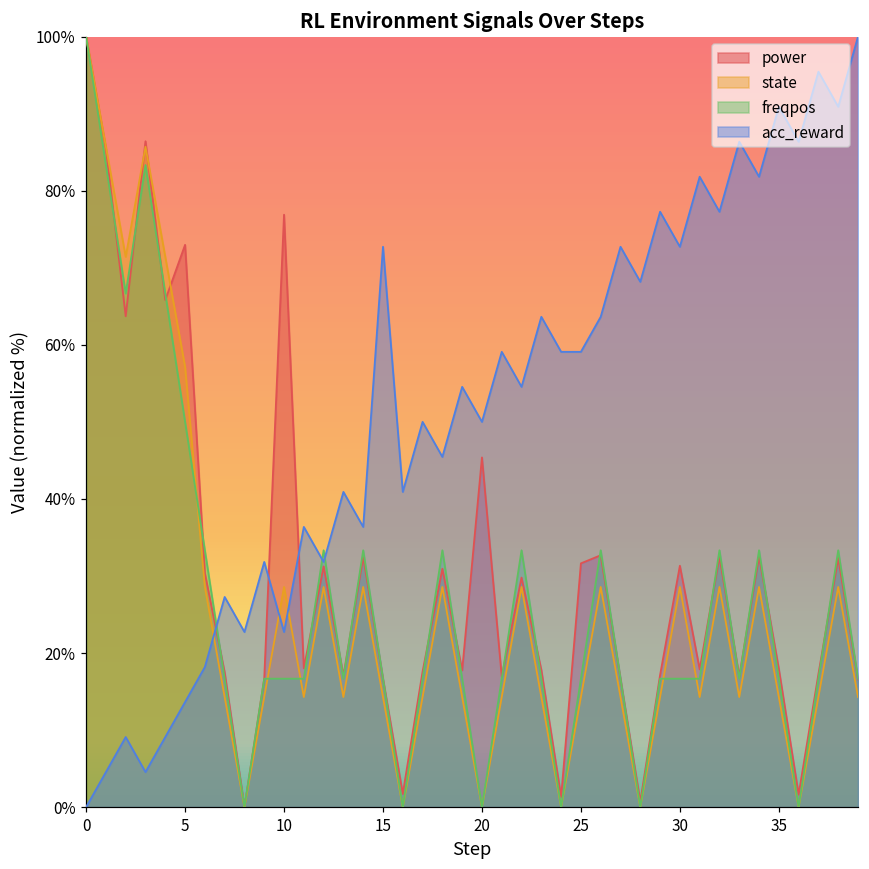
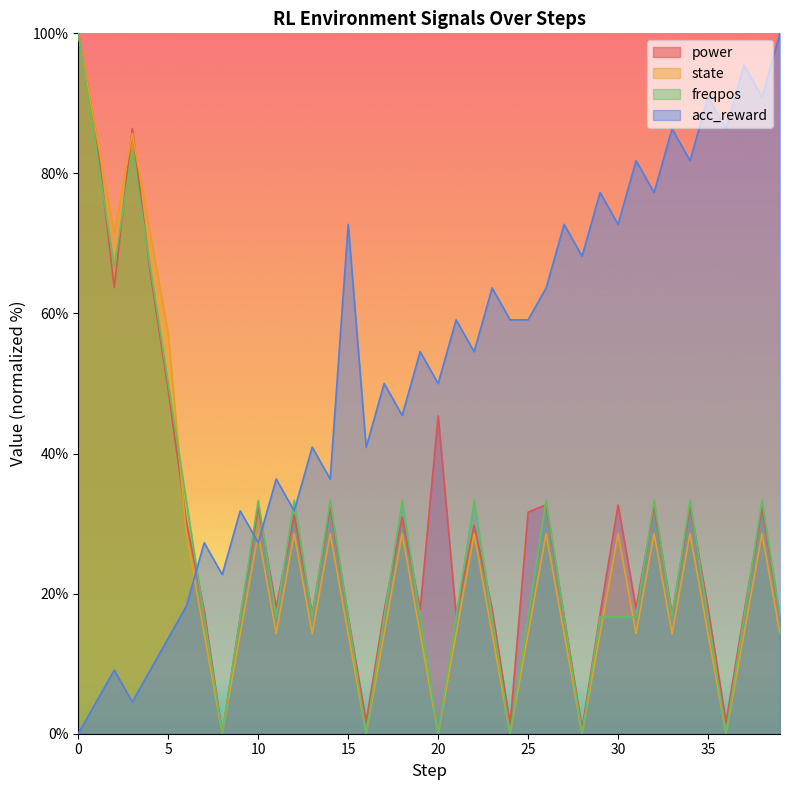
power, 5: 73% -> 49%
power, 10: 77% -> 32%
freqpos, 10: 17% -> 33%
acc_reward, 10: 23% -> 27%
power, 30: 31% -> 33%
